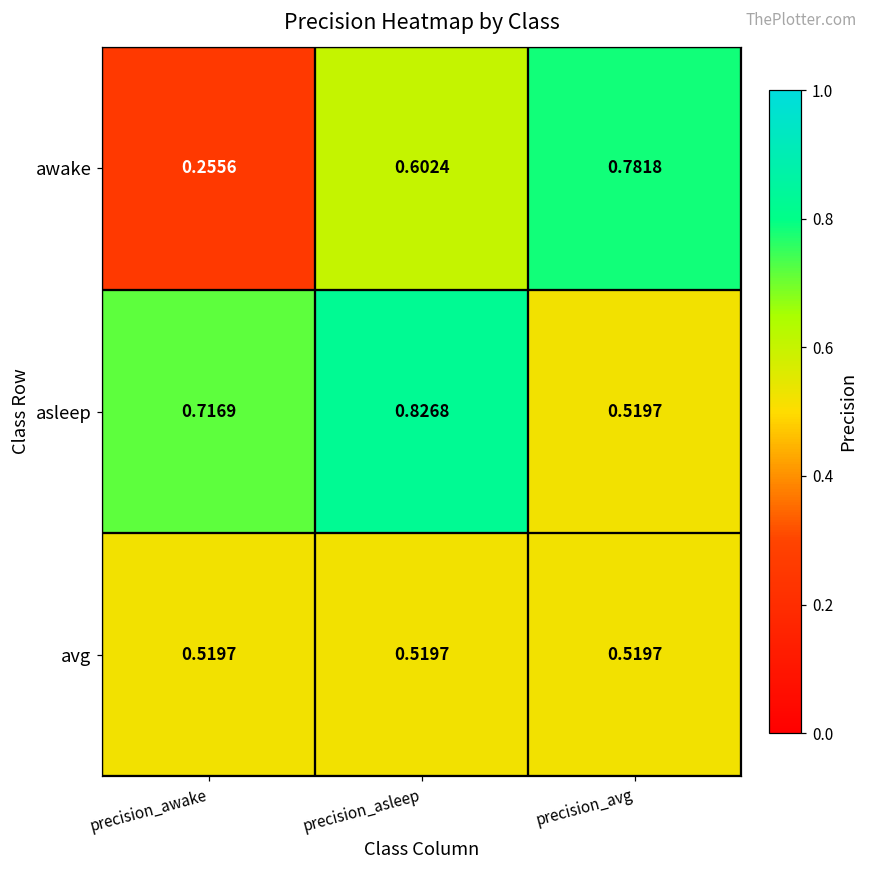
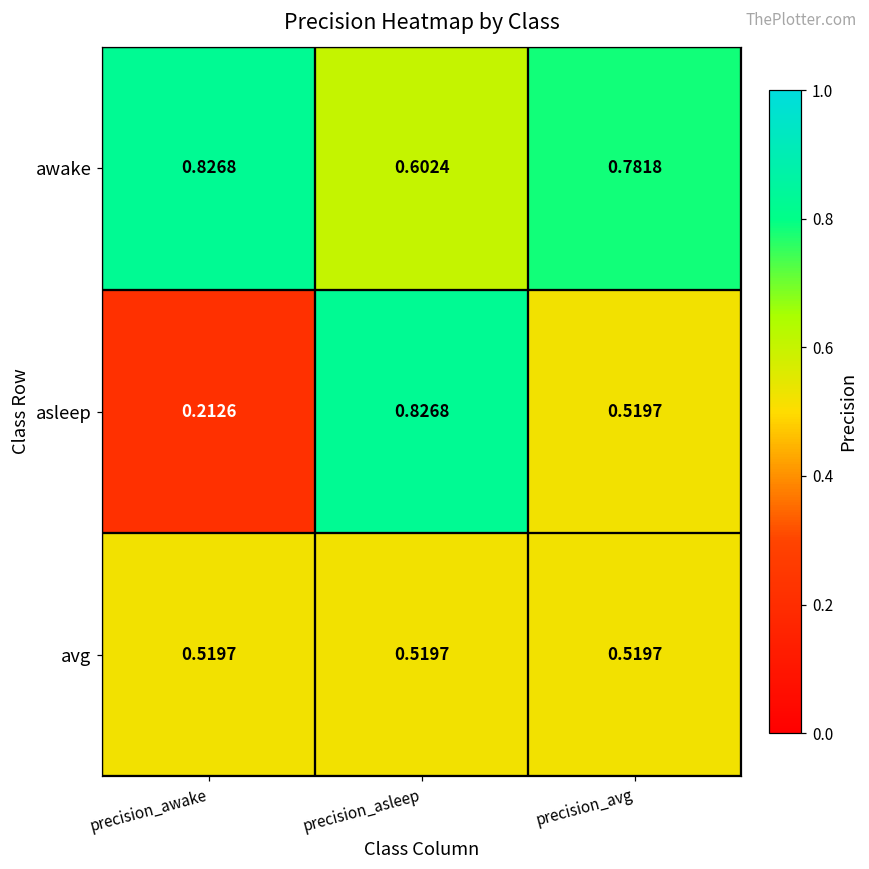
awake, precision_awake: 0.2556 -> 0.8268
asleep, precision_awake: 0.7169 -> 0.2126
